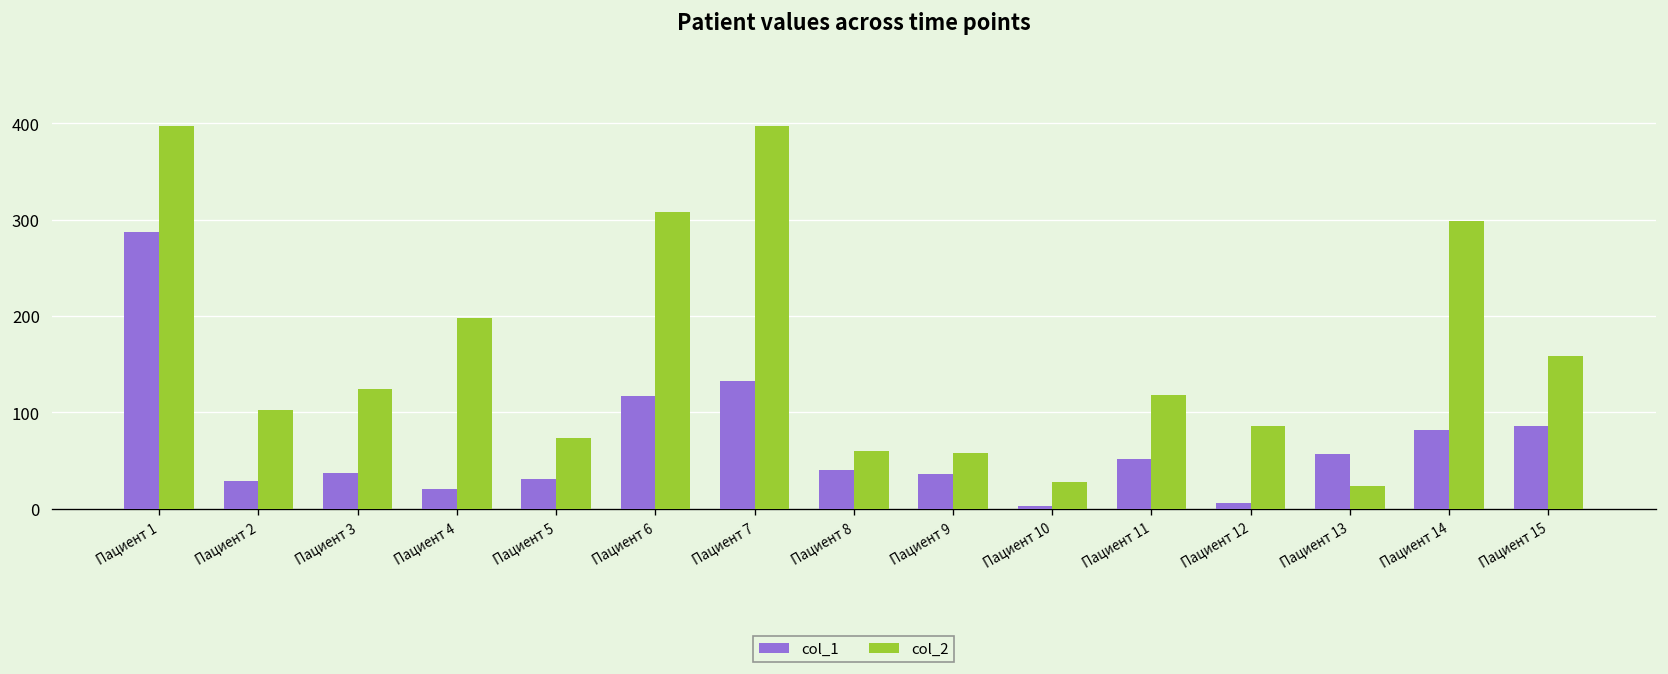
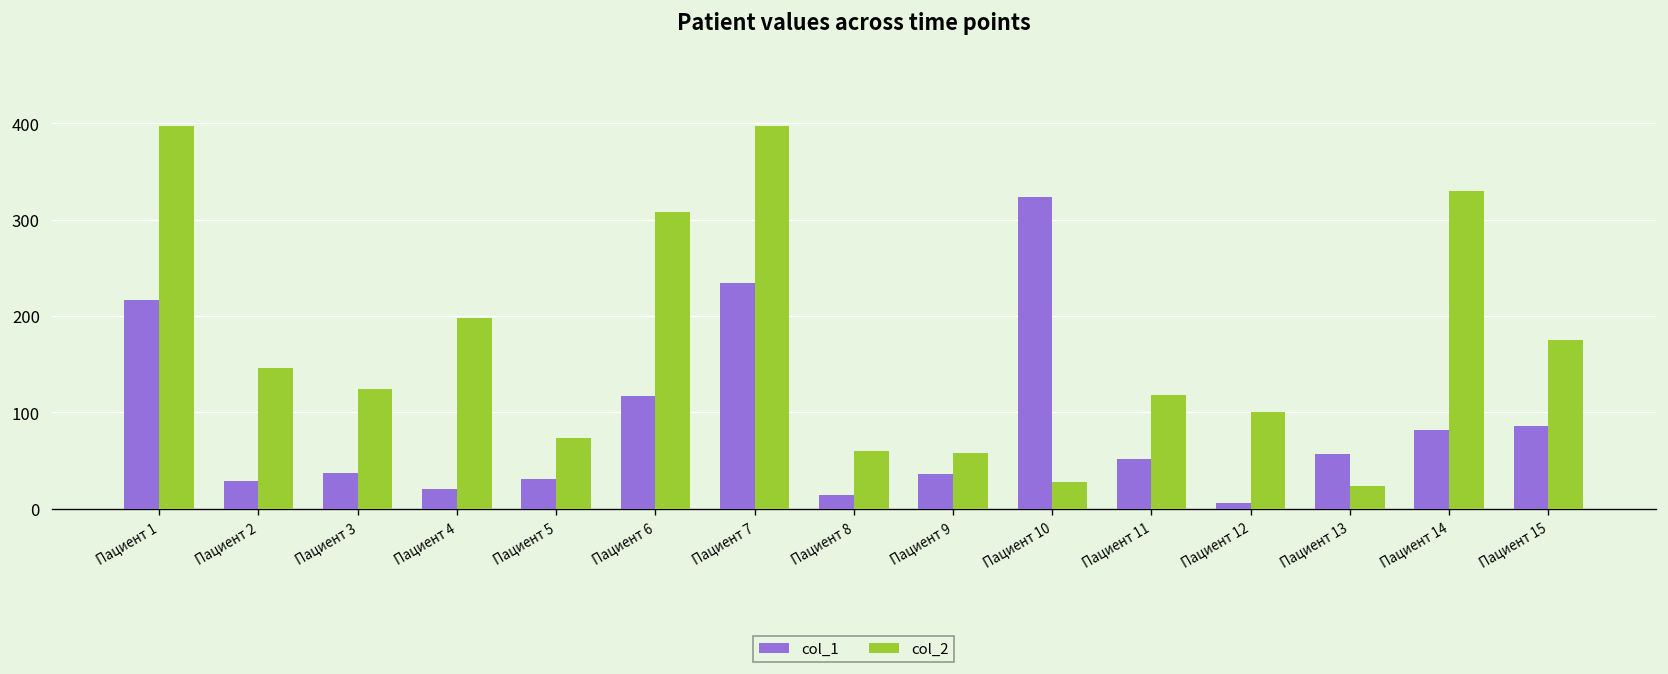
col_1, Пациент 1: 290 -> 220
col_2, Пациент 2: 100 -> 150
col_1, Пациент 7: 130 -> 230
col_1, Пациент 8: 40 -> 10
col_1, Пациент 10: 0 -> 320
col_2, Пациент 12: 90 -> 100
col_2, Пациент 14: 300 -> 330
col_2, Пациент 15: 160 -> 170
